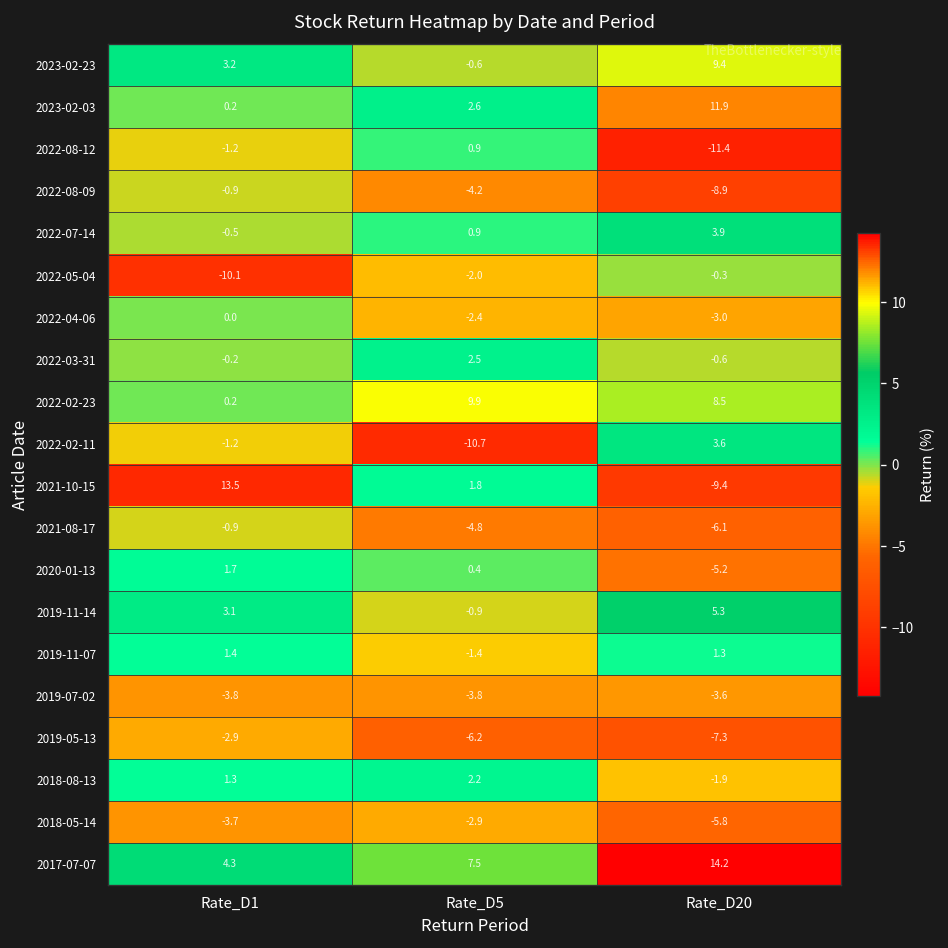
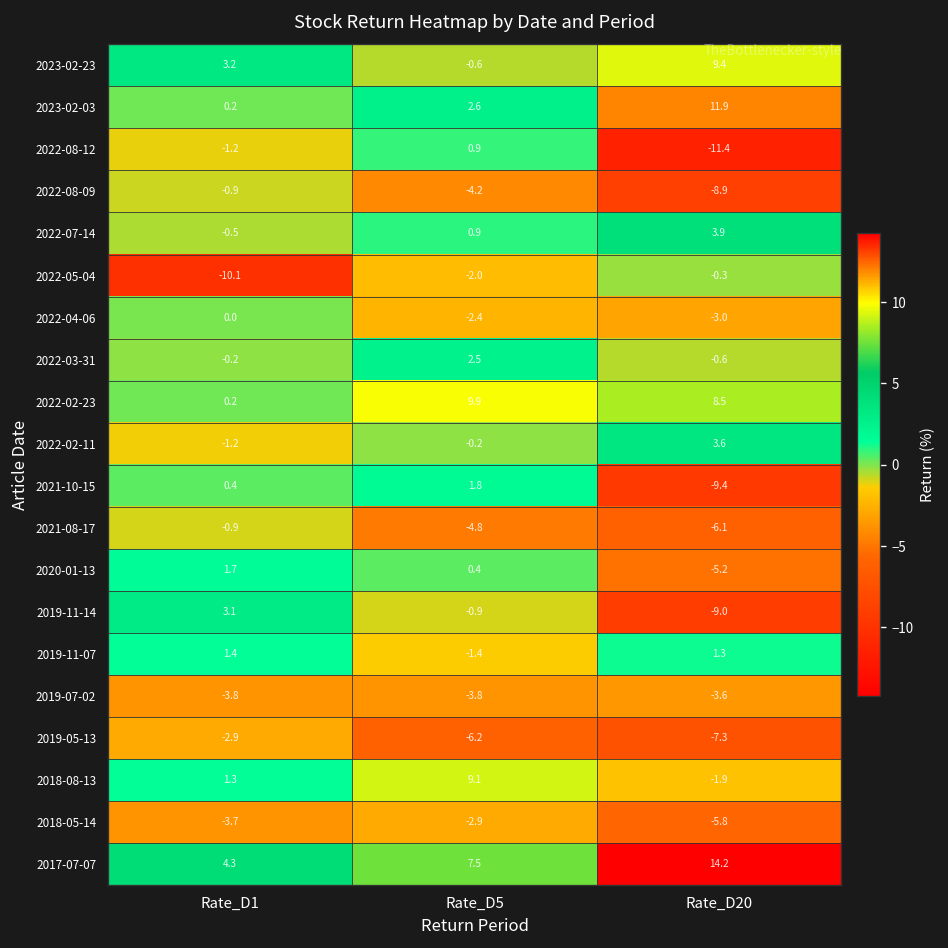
2022-02-11, Rate_D5: -10.7 -> -0.2
2021-10-15, Rate_D1: 13.5 -> 0.4
2019-11-14, Rate_D20: 5.3 -> -9.0
2018-08-13, Rate_D5: 2.2 -> 9.1
